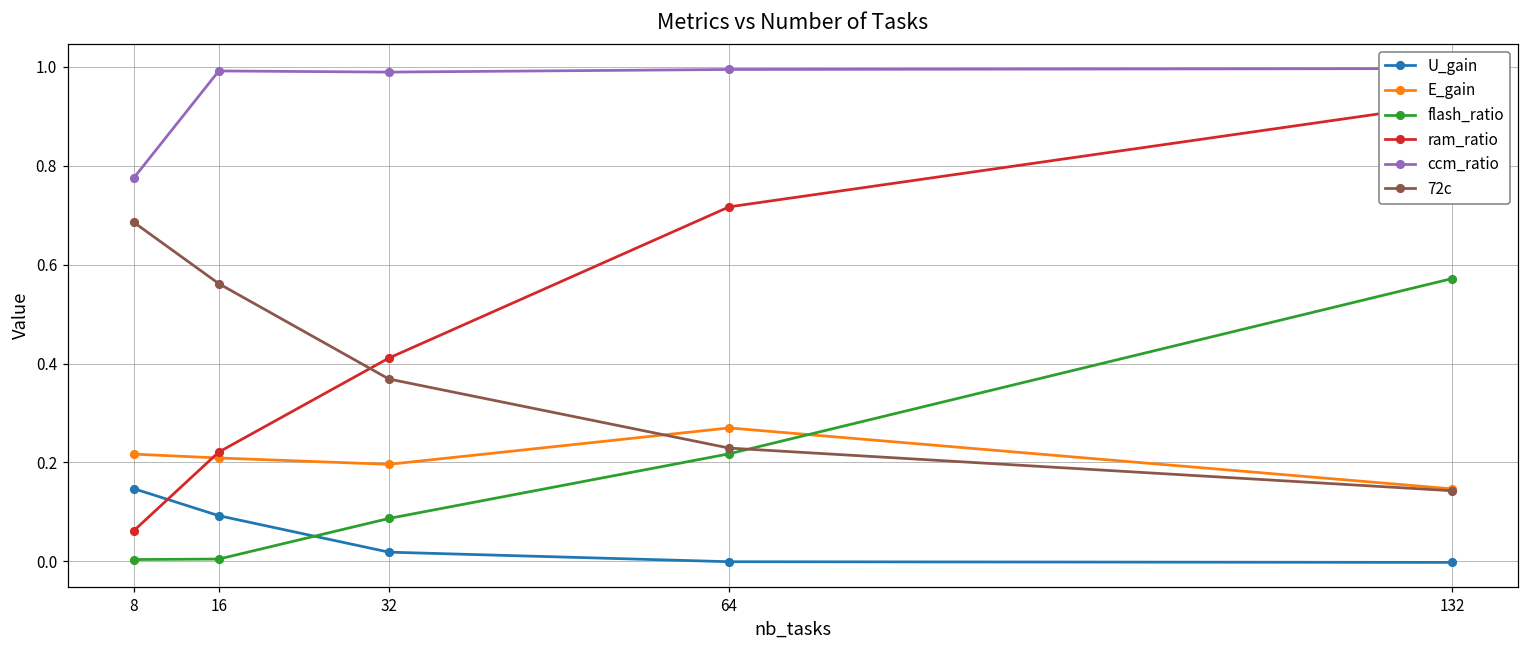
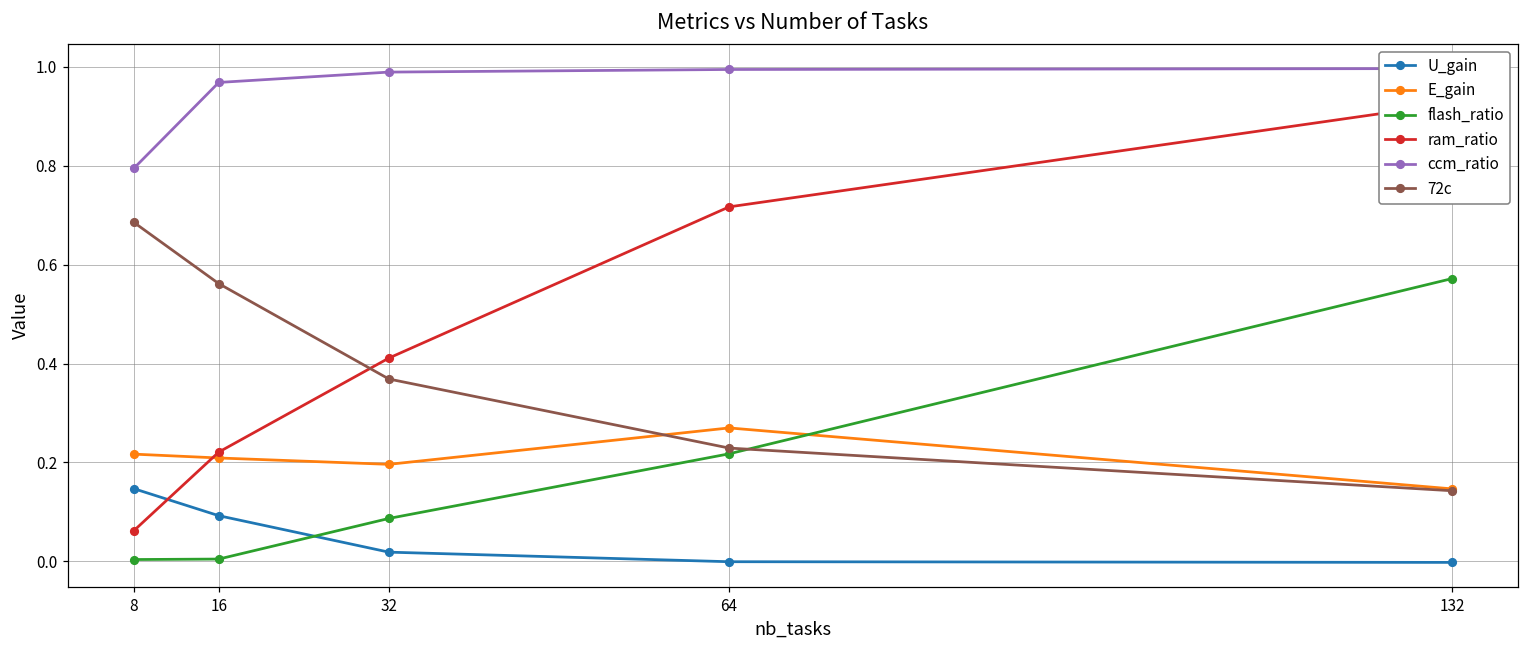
ccm_ratio, 8: 0.78 -> 0.79
ccm_ratio, 16: 0.99 -> 0.97
